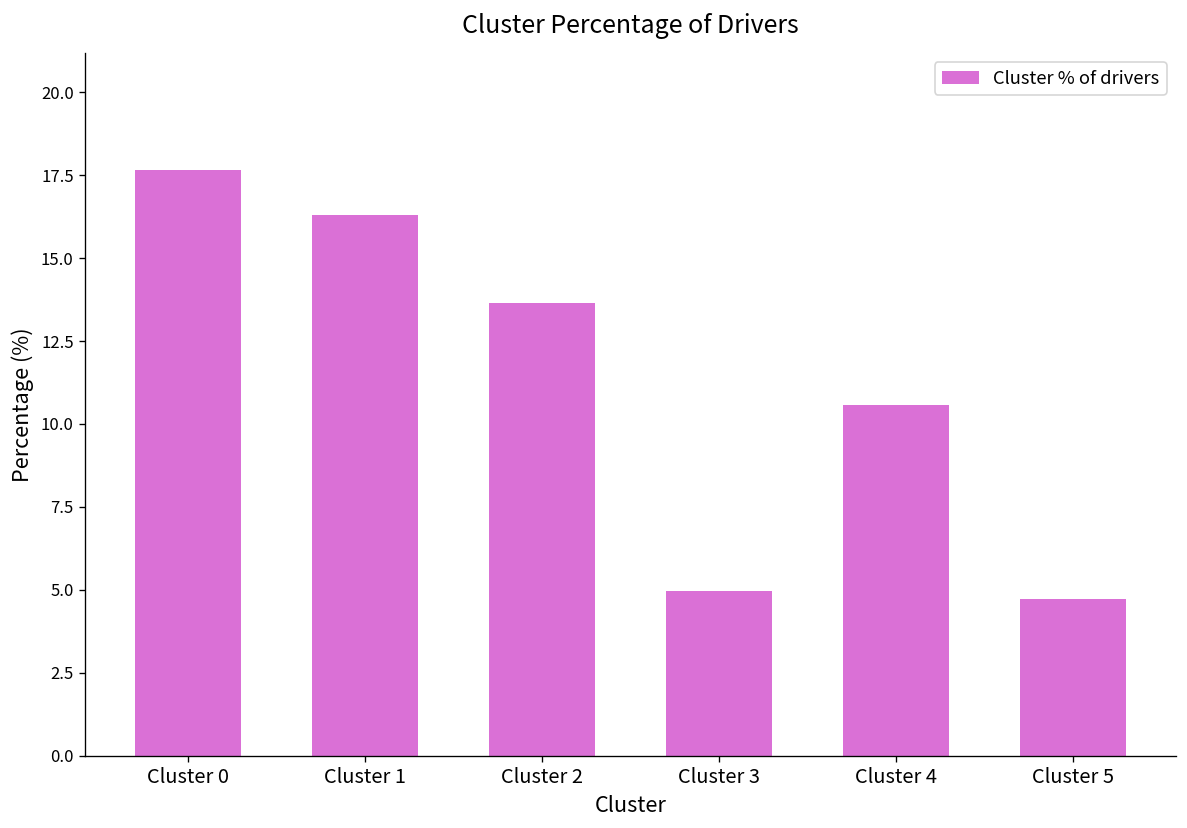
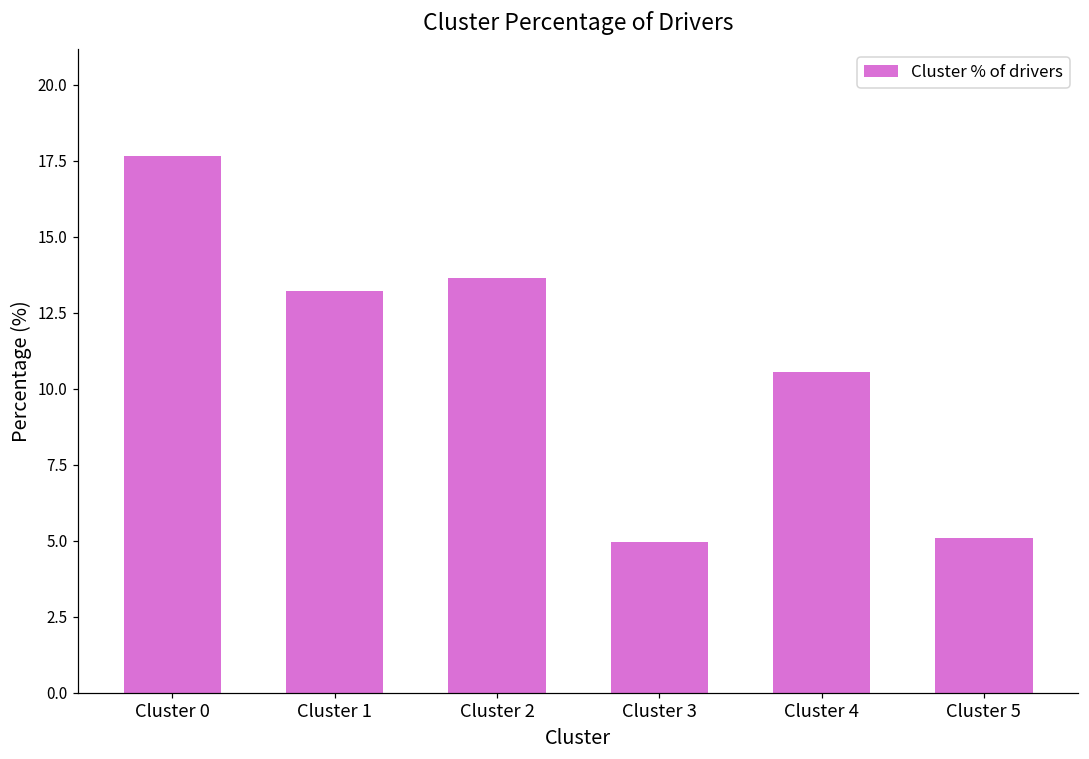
Cluster 1: 16.3 -> 13.2
Cluster 5: 4.7 -> 5.1
